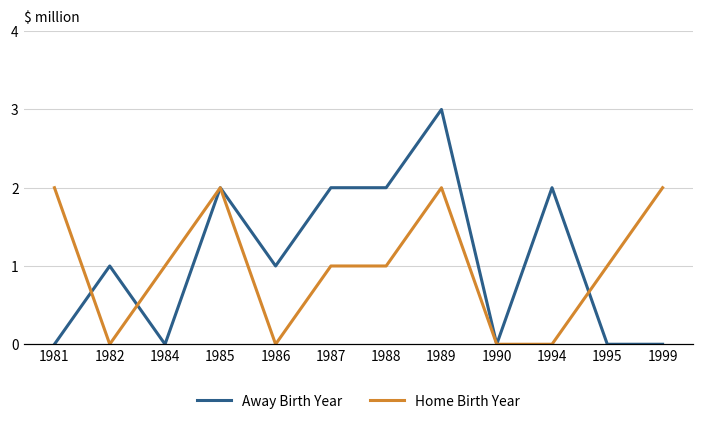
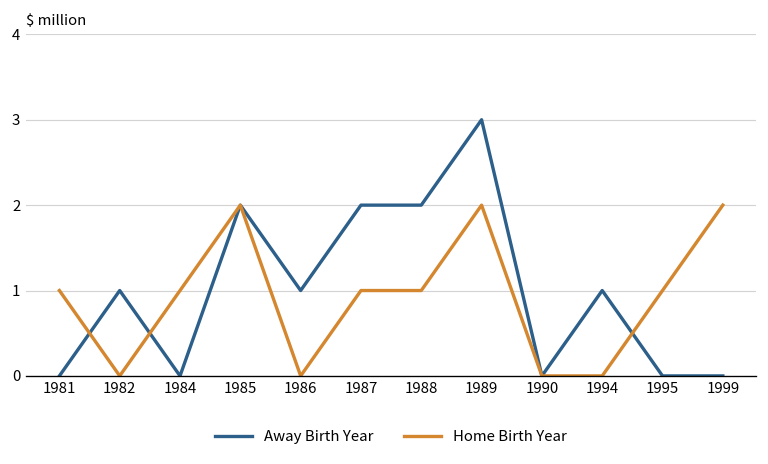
Home Birth Year, 1981: 2 -> 1
Away Birth Year, 1994: 2 -> 1
